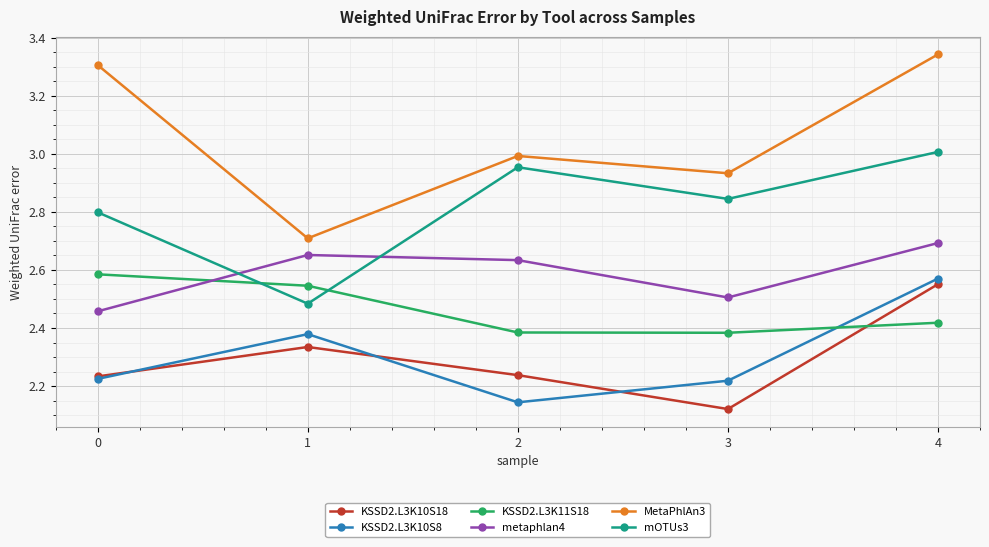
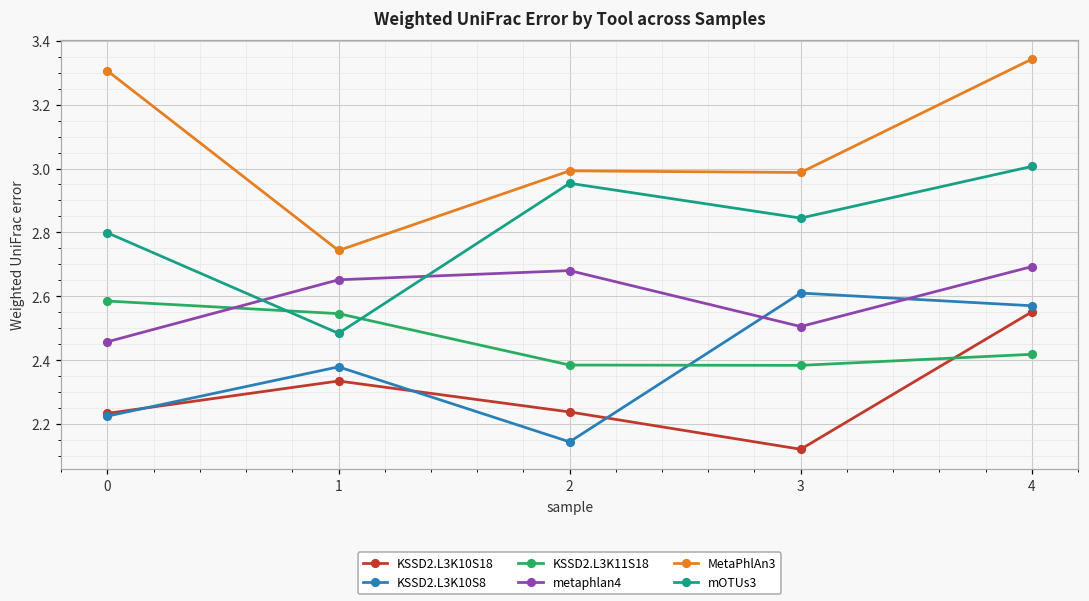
MetaPhlAn3, 1: 2.71 -> 2.74
metaphlan4, 2: 2.63 -> 2.68
KSSD2.L3K10S8, 3: 2.22 -> 2.61
MetaPhlAn3, 3: 2.93 -> 2.99
